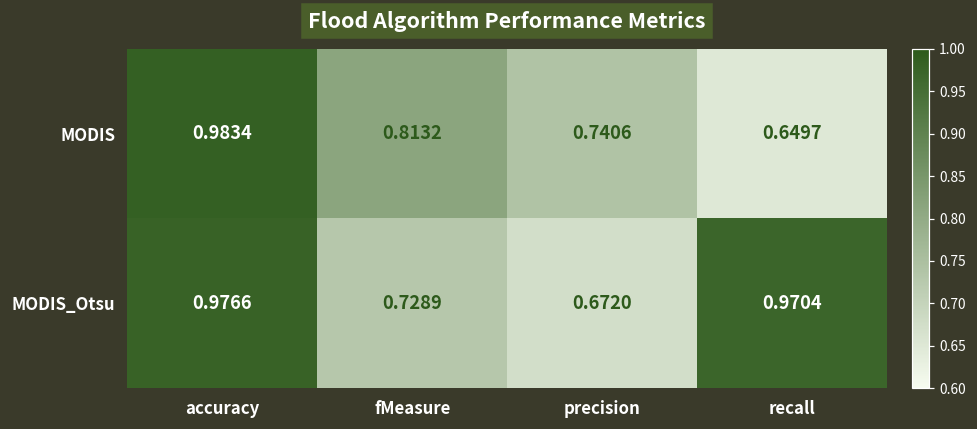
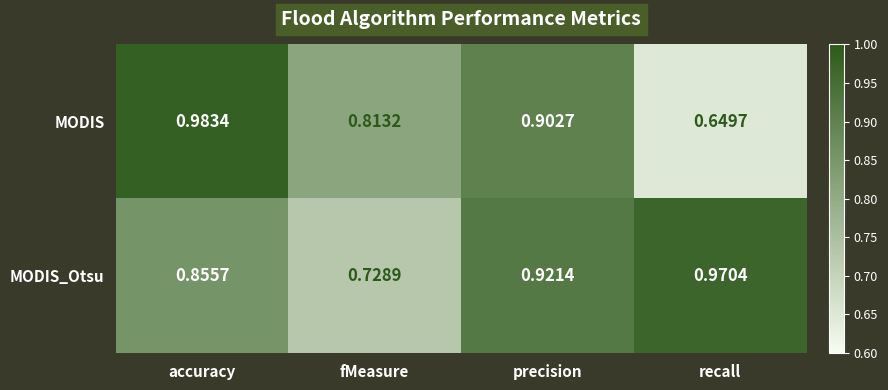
MODIS, precision: 0.7406 -> 0.9027
MODIS_Otsu, accuracy: 0.9766 -> 0.8557
MODIS_Otsu, precision: 0.6720 -> 0.9214
